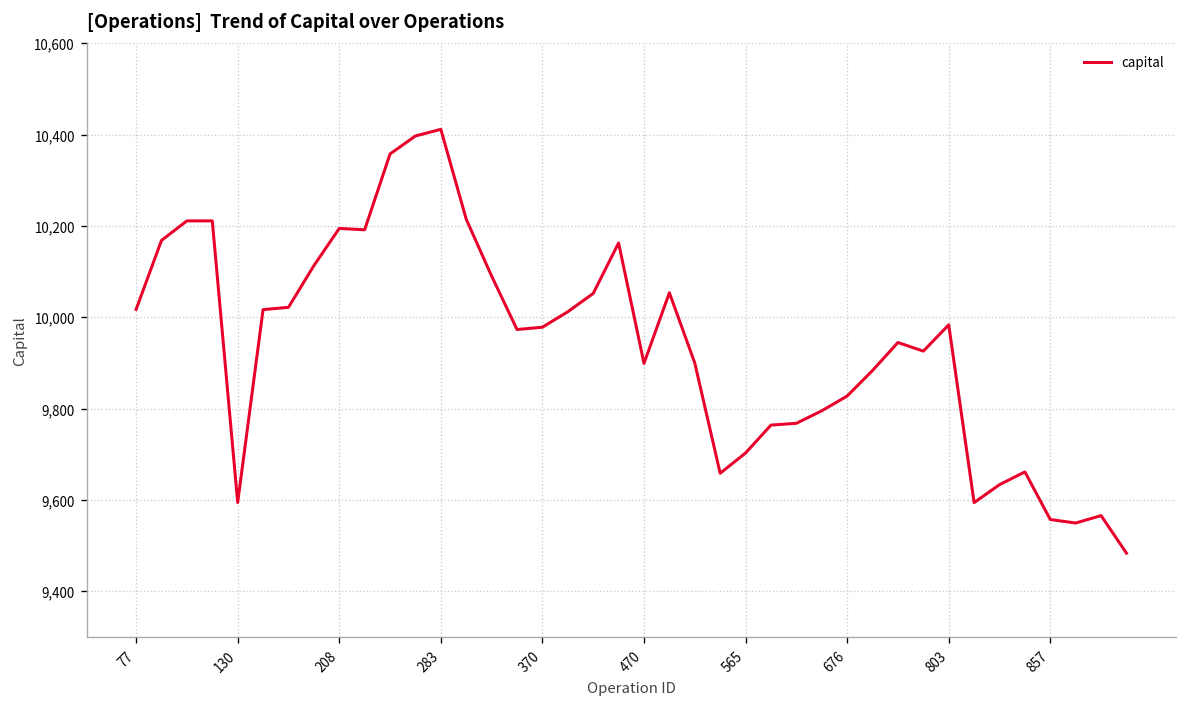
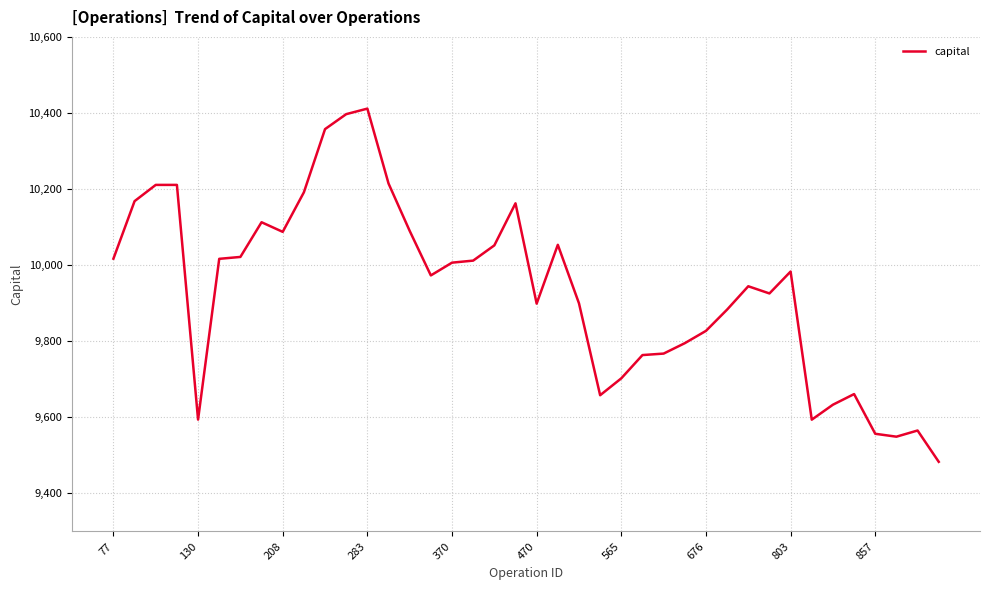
208: 10,190 -> 10,090
370: 9,980 -> 10,010
